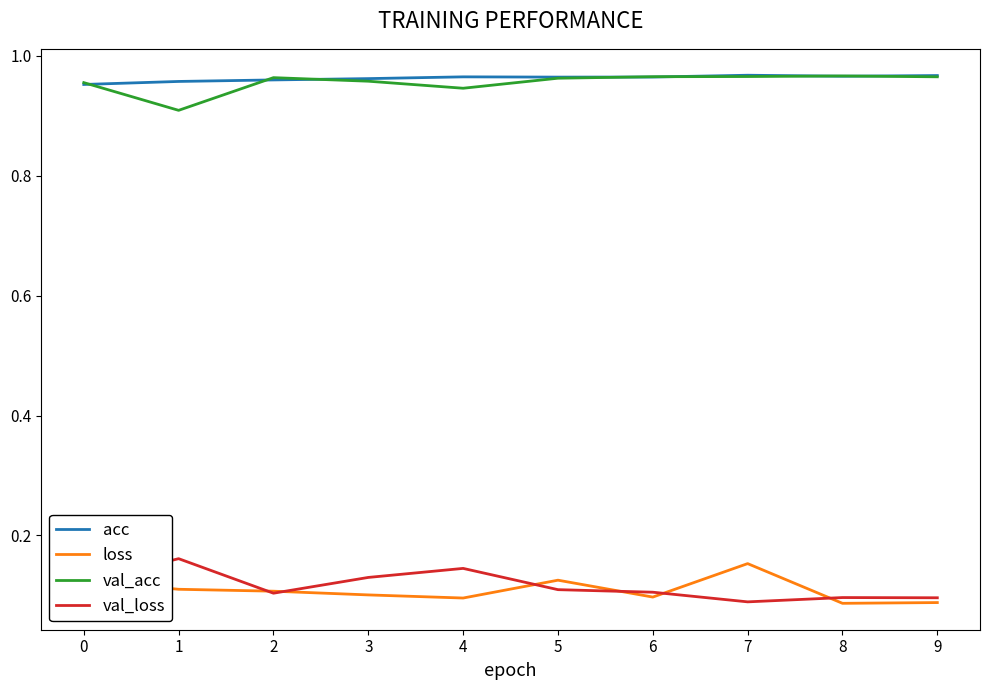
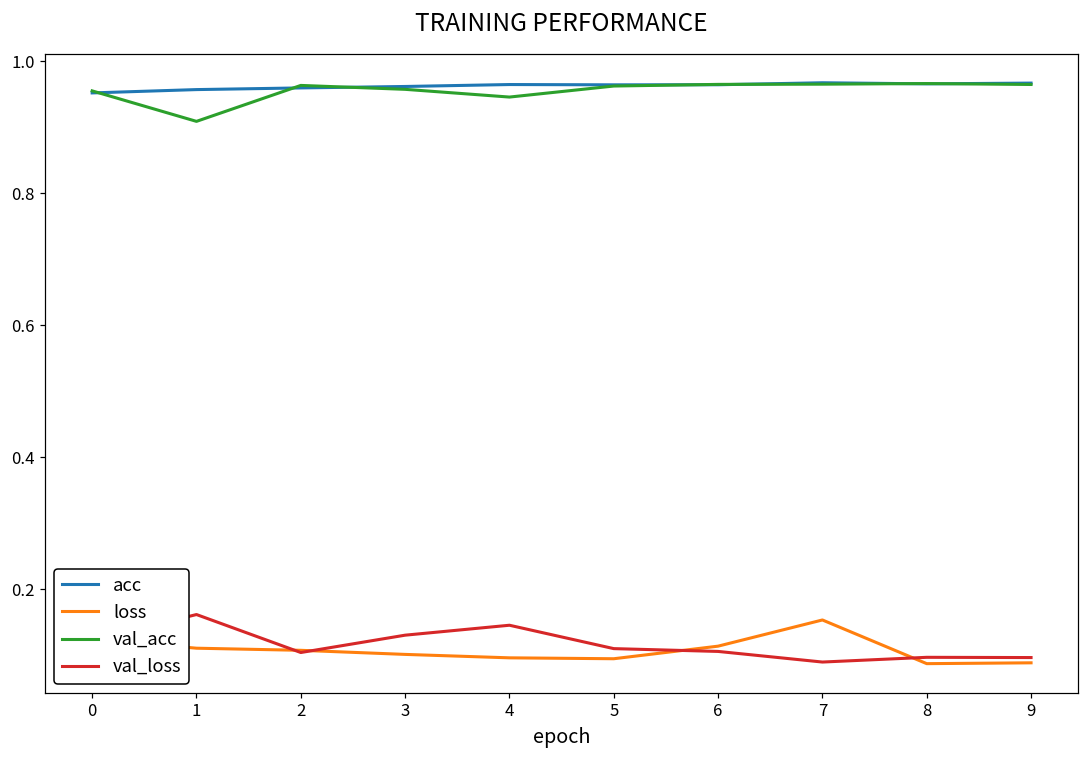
loss, 5: 0.13 -> 0.09
loss, 6: 0.10 -> 0.11
